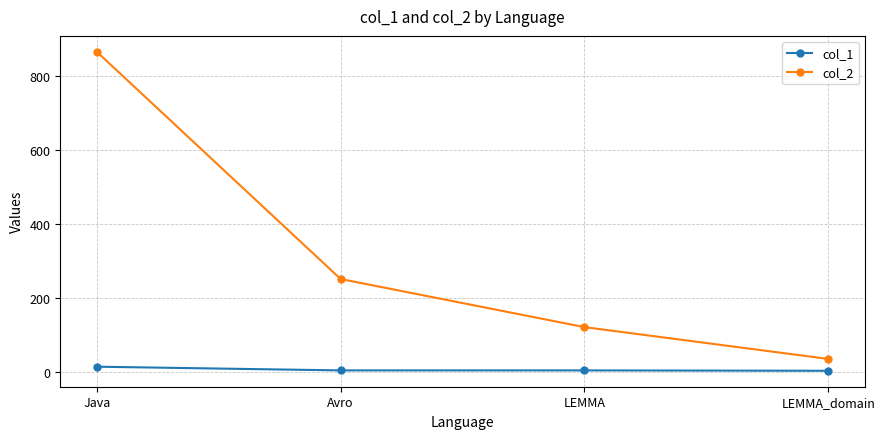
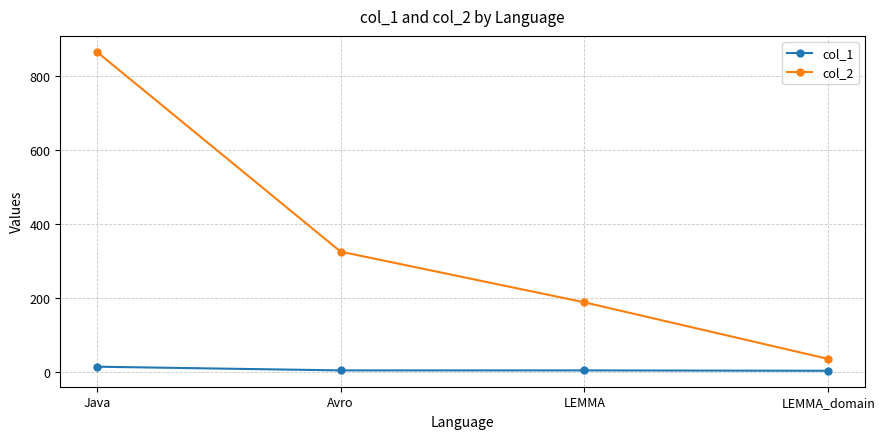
col_2, Avro: 250 -> 320
col_2, LEMMA: 120 -> 190
